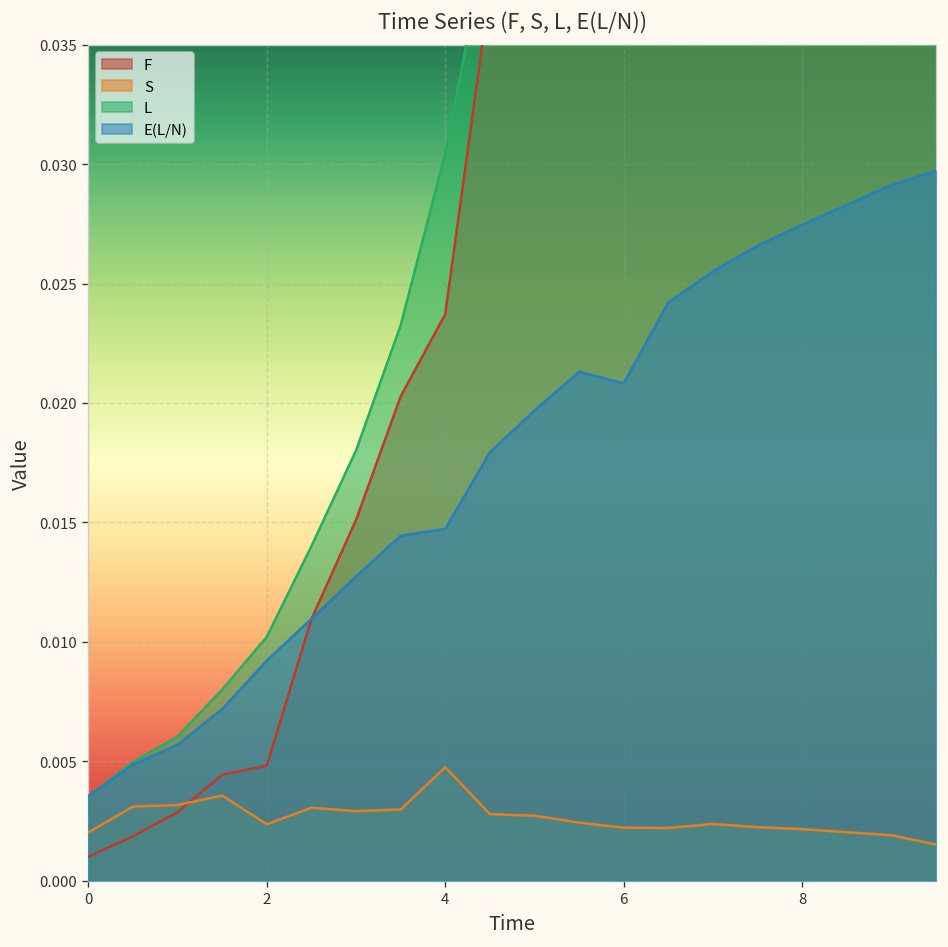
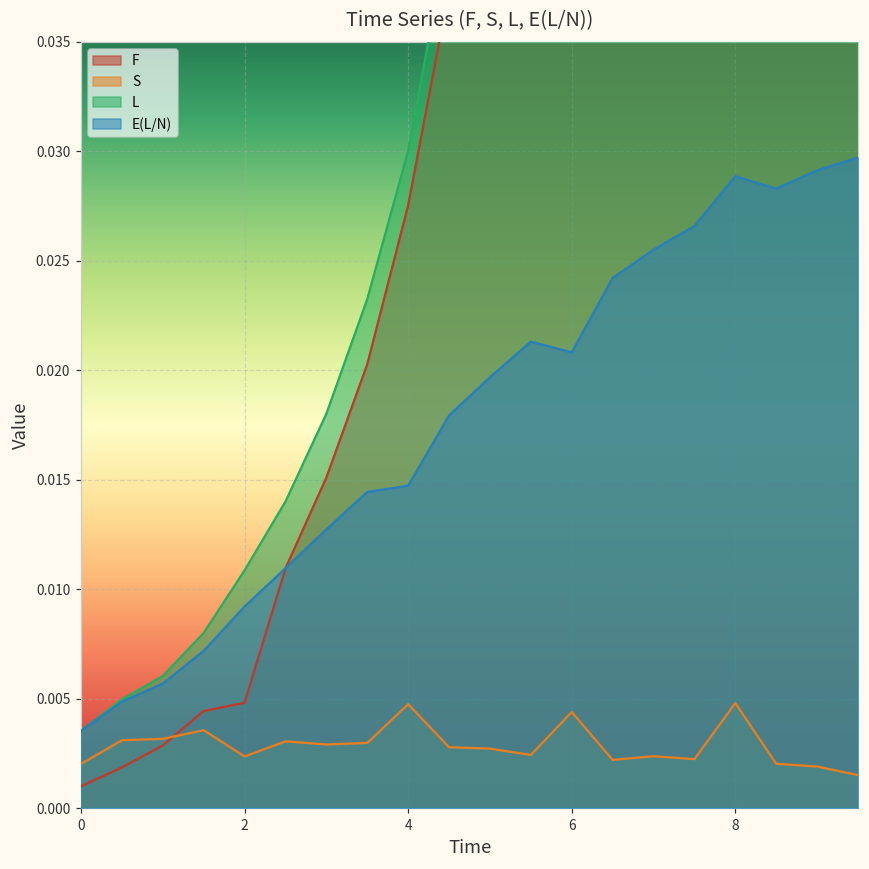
L, 2: 0.0102 -> 0.0109
F, 4: 0.0237 -> 0.0275
L, 4: 0.0304 -> 0.0300
S, 6: 0.0022 -> 0.0044
S, 8: 0.0022 -> 0.0048
E(L/N), 8: 0.0275 -> 0.0289
